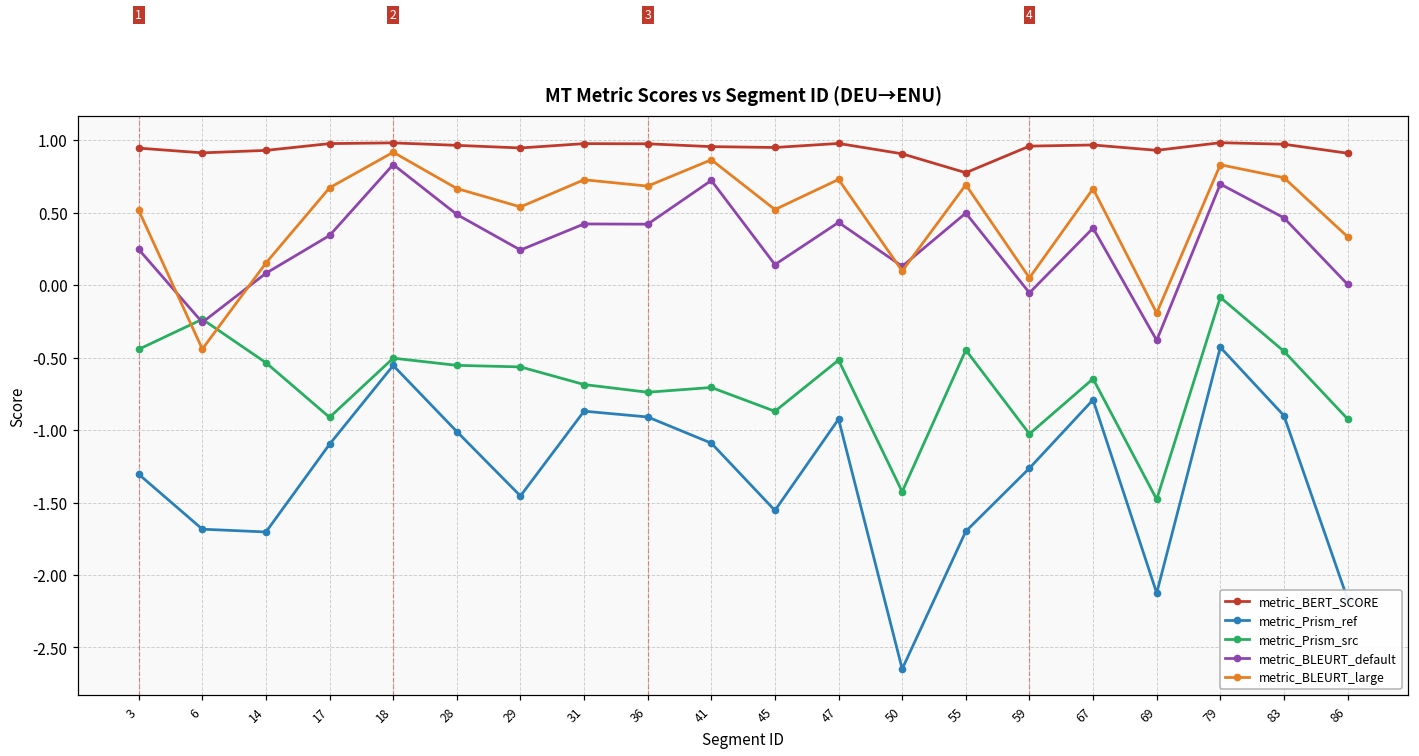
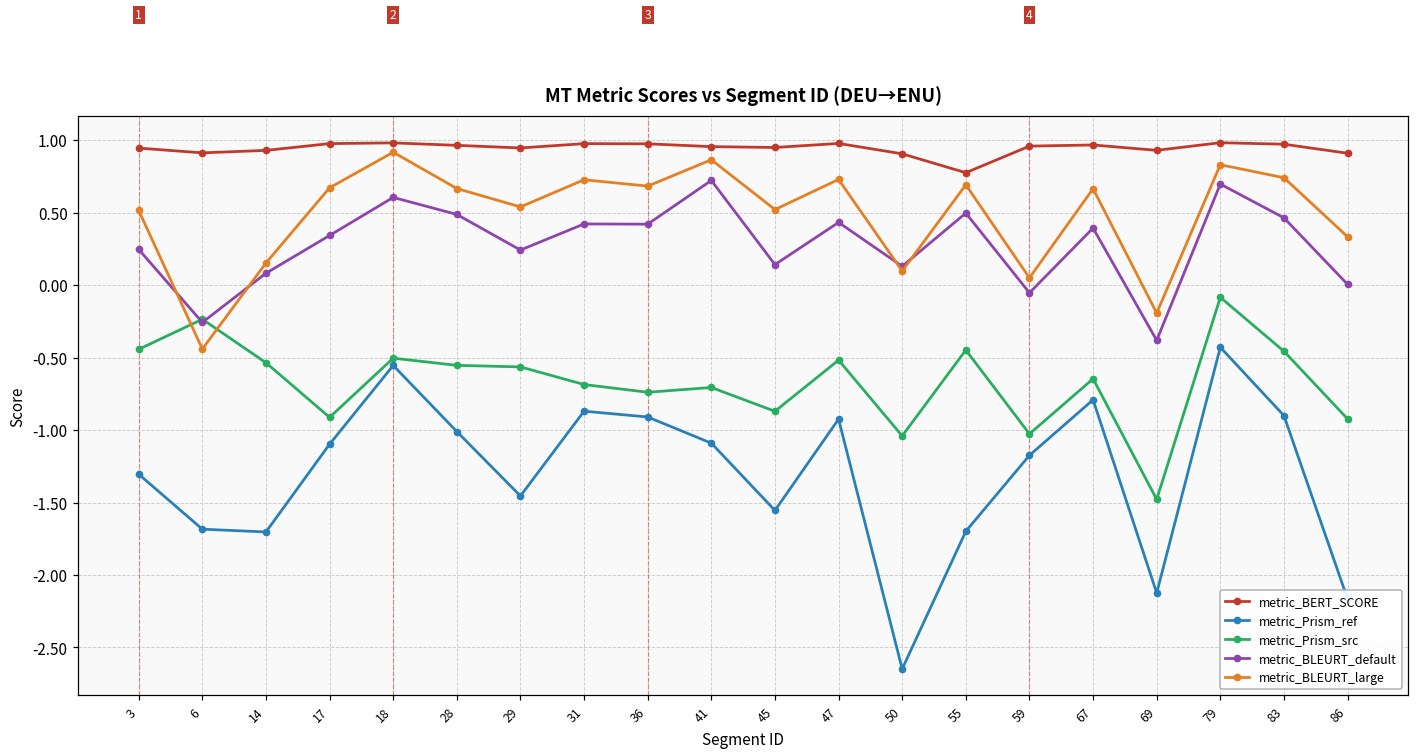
metric_BLEURT_default, 18: 0.83 -> 0.61
metric_Prism_src, 50: -1.43 -> -1.04
metric_Prism_ref, 59: -1.26 -> -1.17
